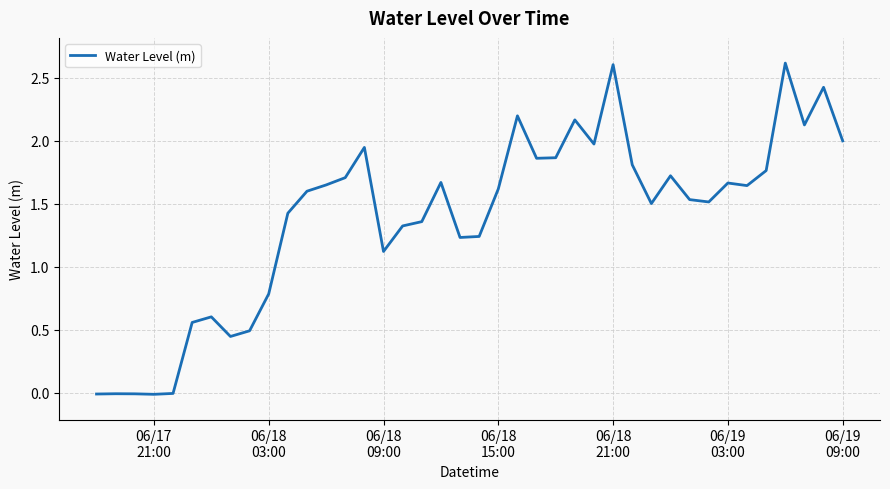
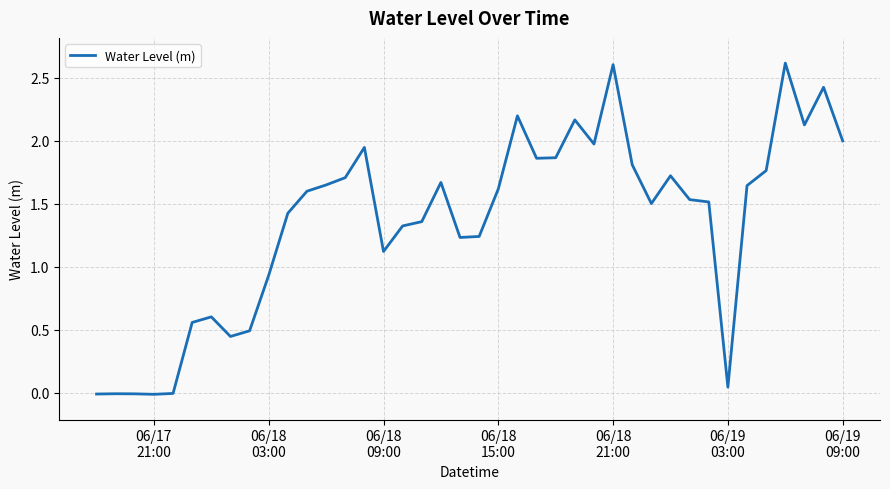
06/18 03:00: 0.78 -> 0.93
06/19 03:00: 1.66 -> 0.04
